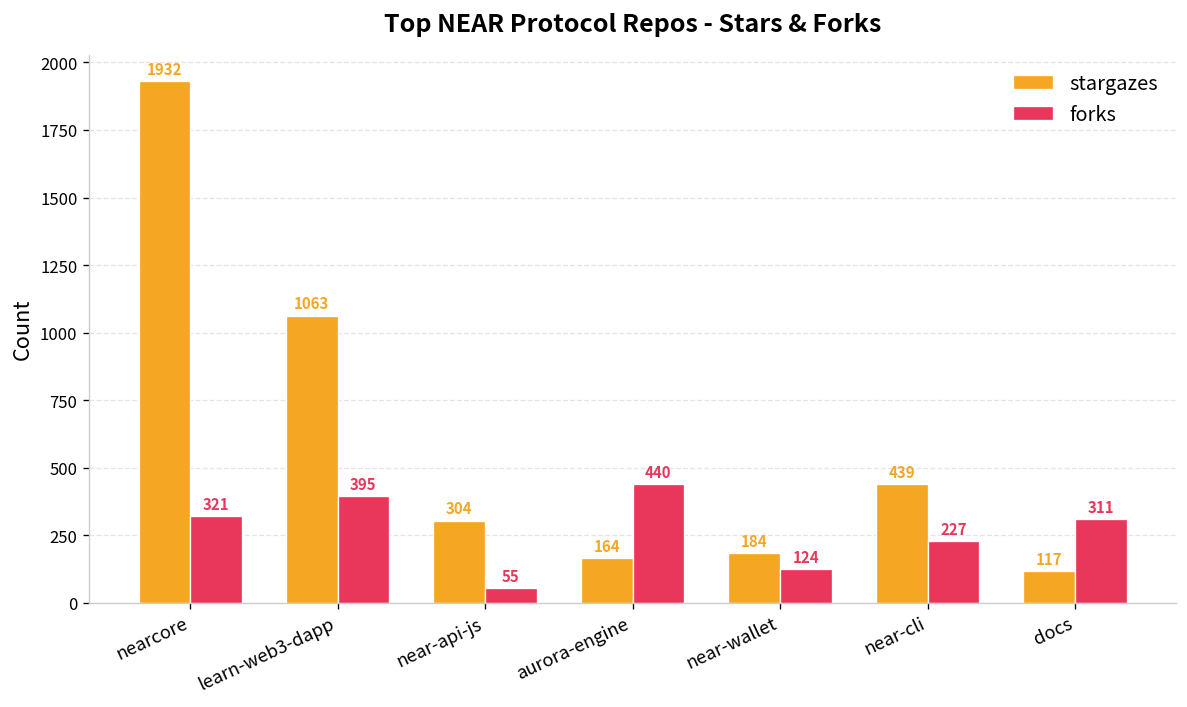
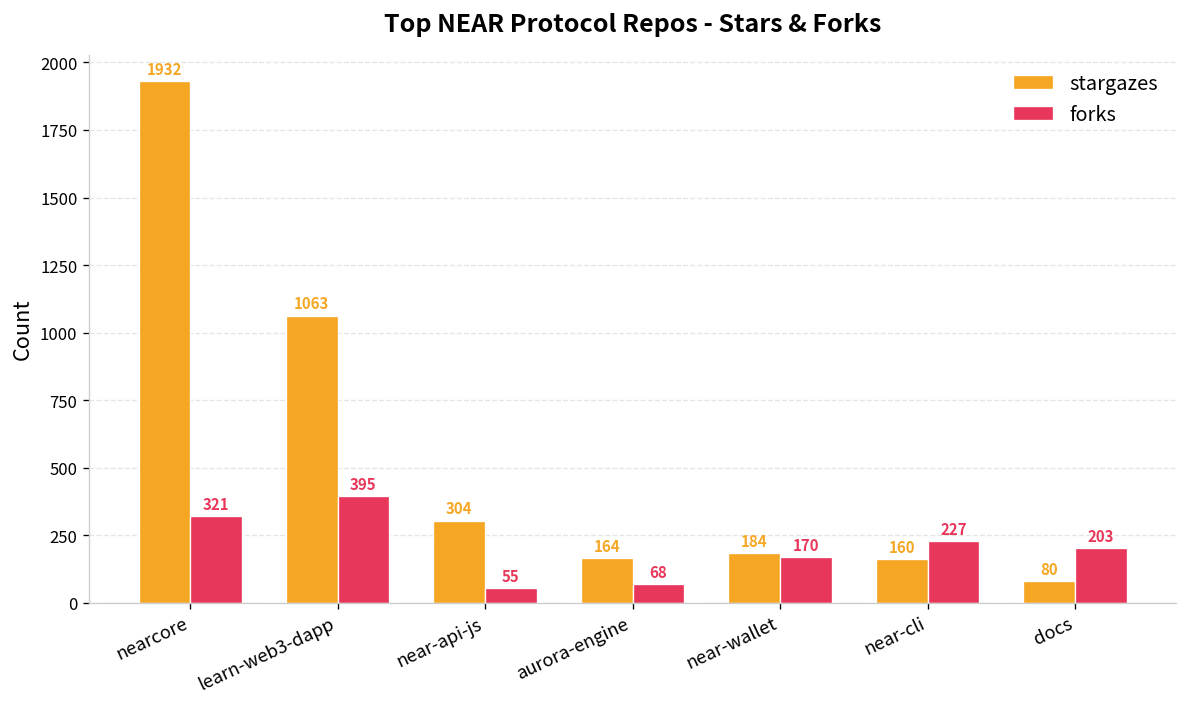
forks, aurora-engine: 440 -> 68
forks, near-wallet: 124 -> 170
stargazes, near-cli: 439 -> 160
stargazes, docs: 117 -> 80
forks, docs: 311 -> 203
